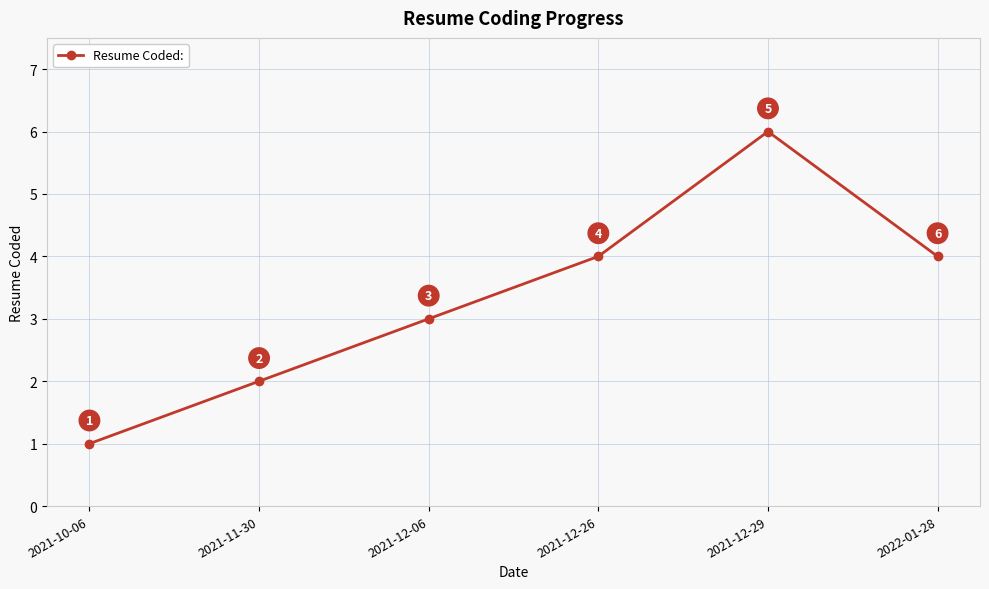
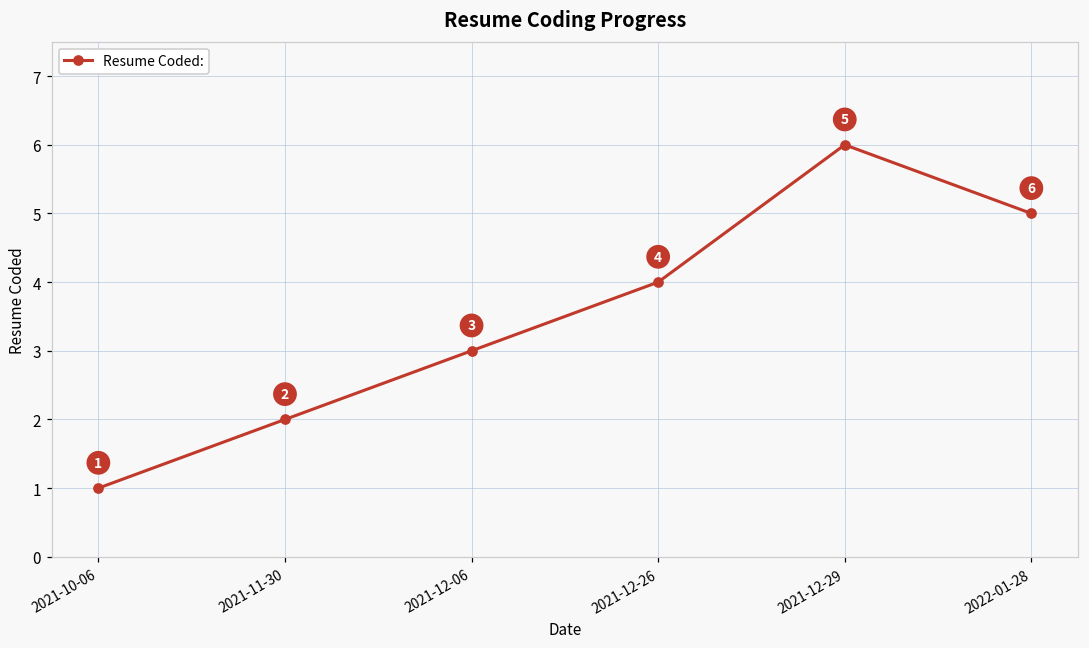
2022-01-28: 4 -> 5
